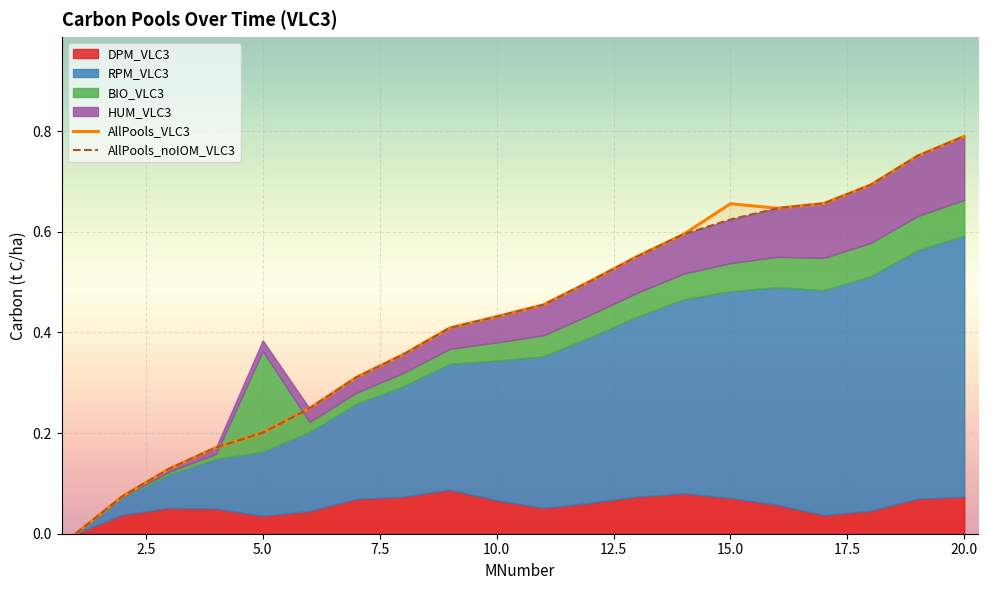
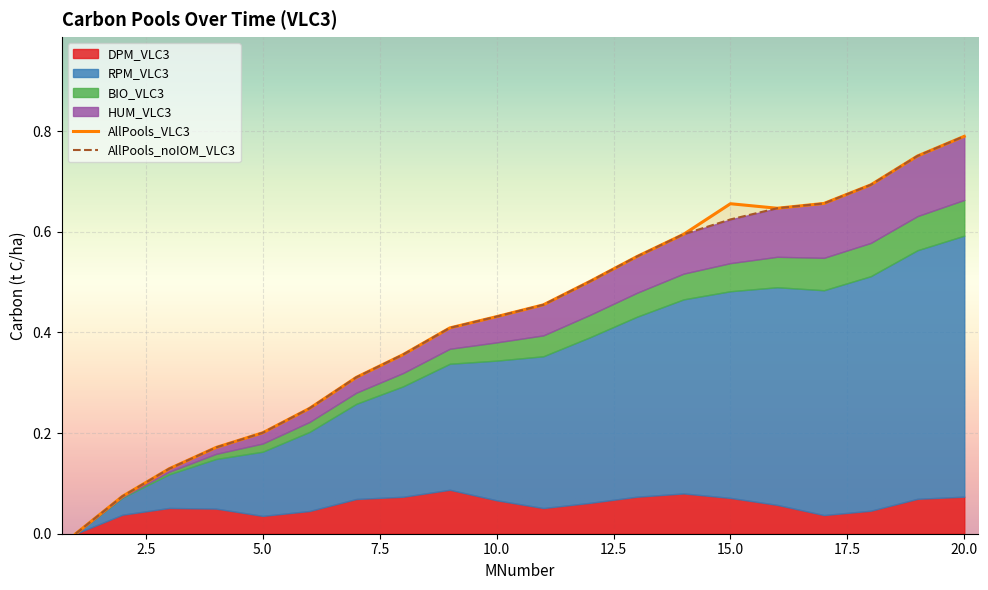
BIO_VLC3, 5.0: 0.20 -> 0.02
